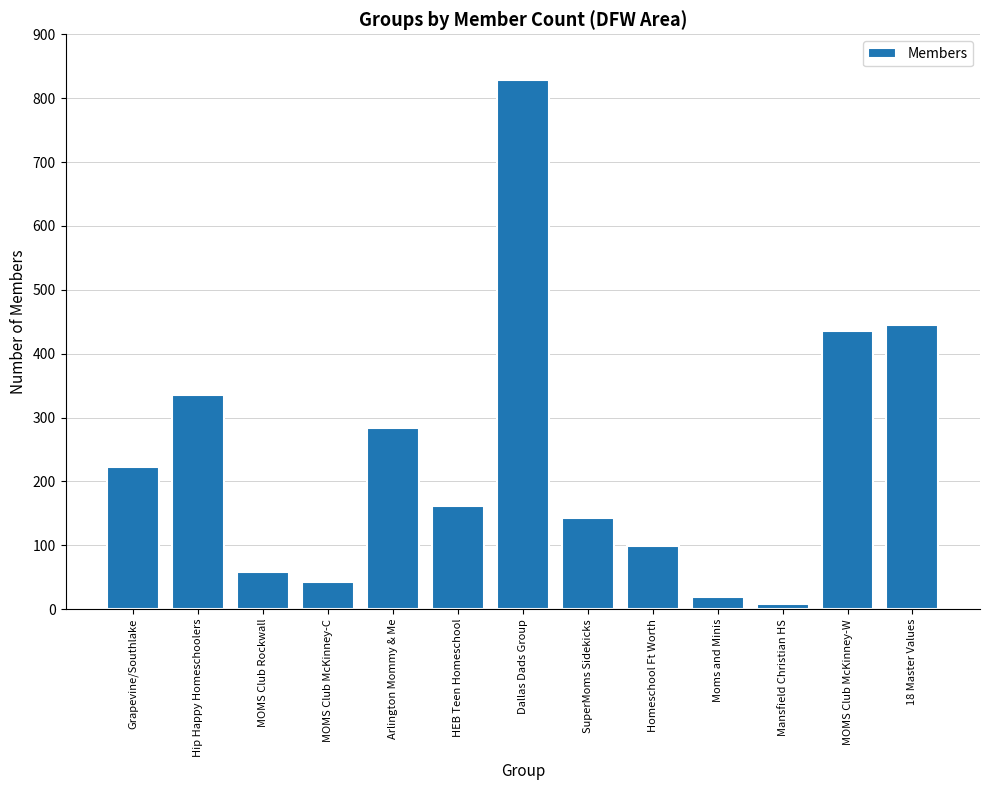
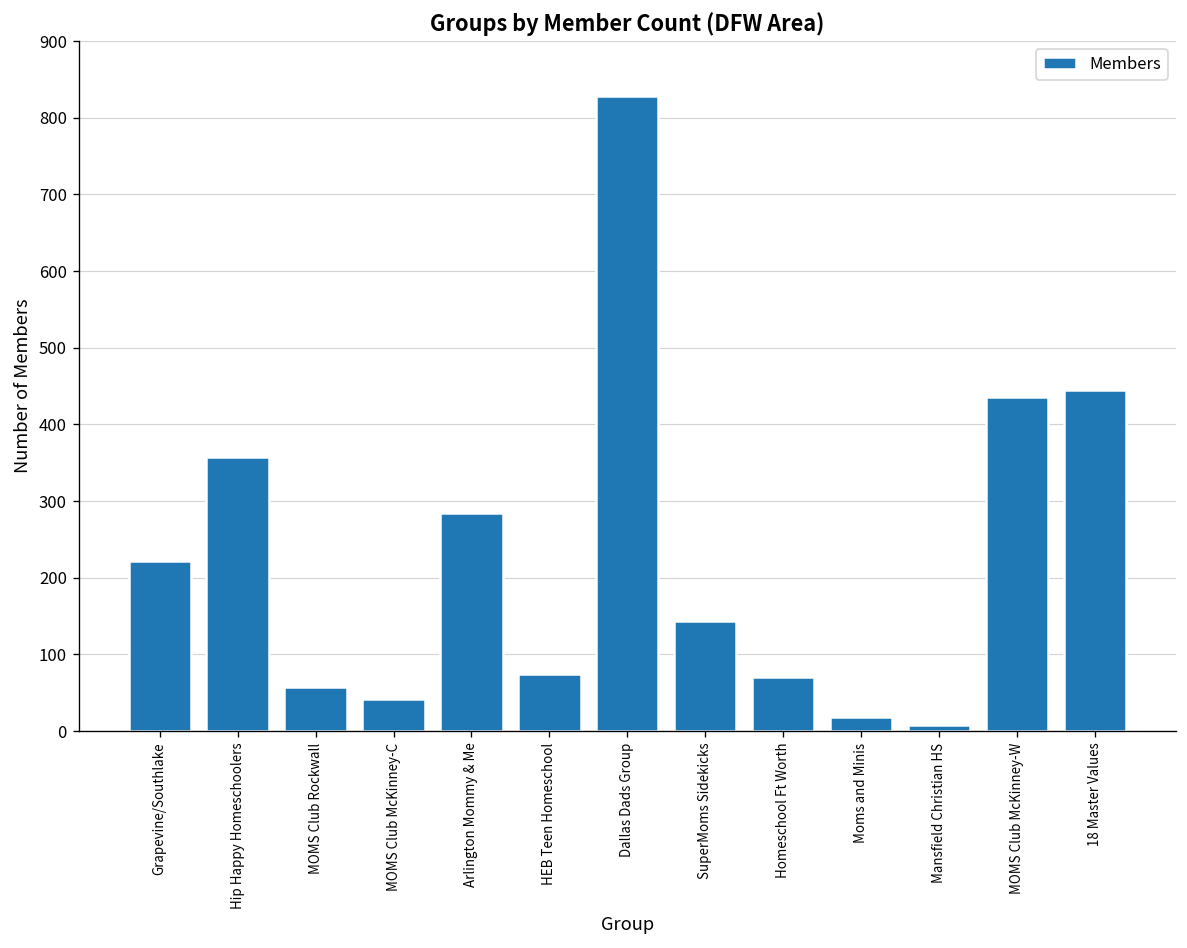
Hip Happy Homeschoolers: 340 -> 360
HEB Teen Homeschool: 160 -> 80
Homeschool Ft Worth: 100 -> 70
